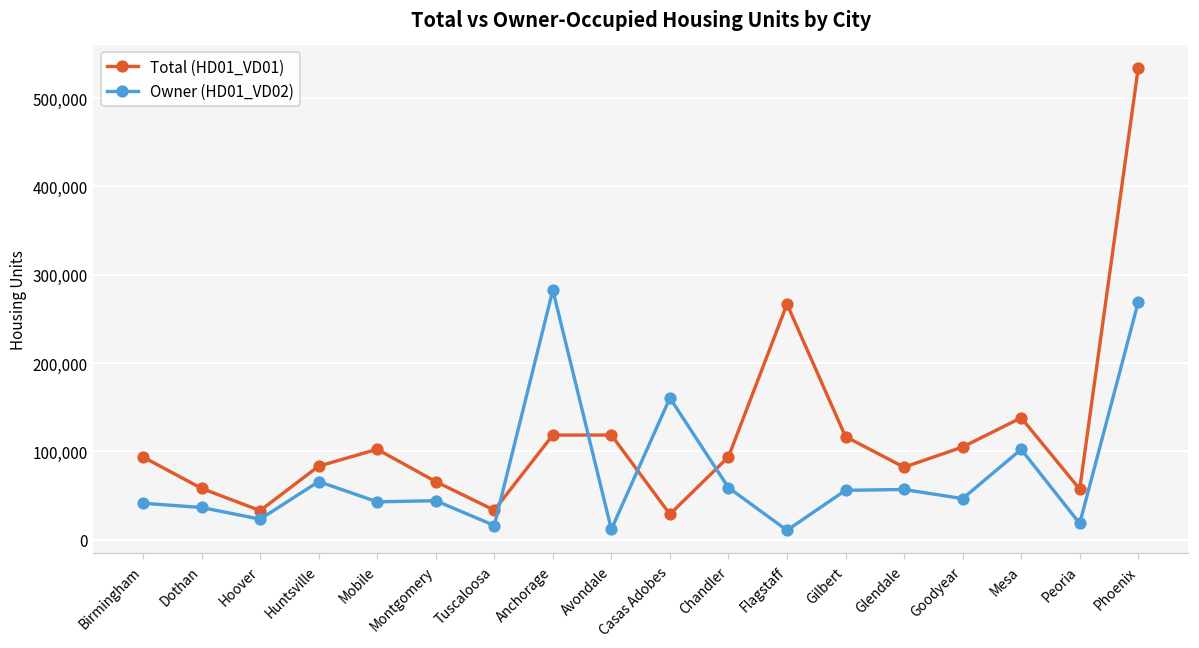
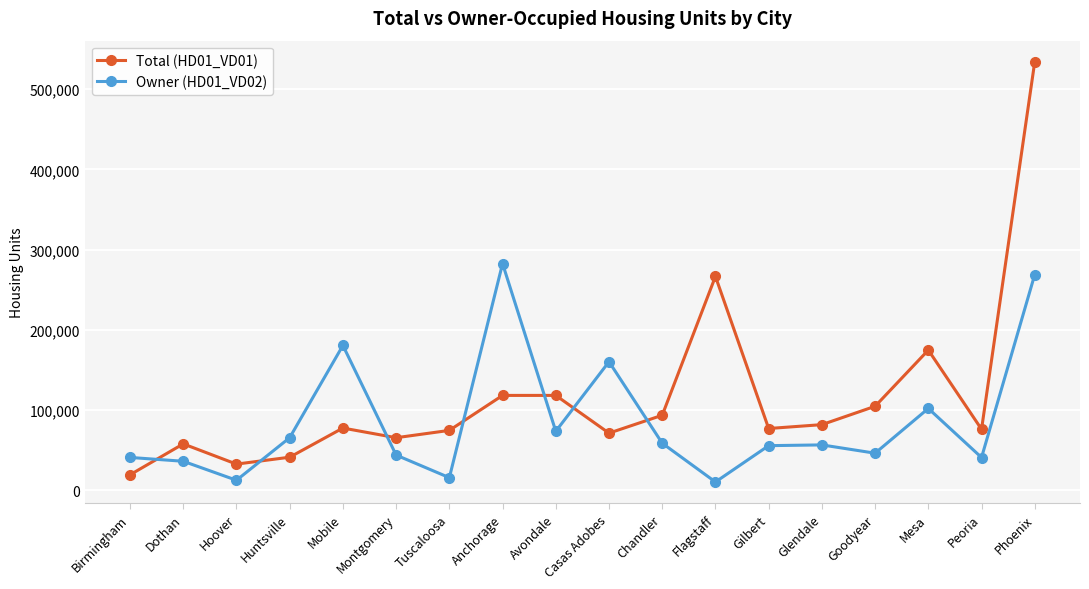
Total (HD01_VD01), Birmingham: 90,000 -> 20,000
Owner (HD01_VD02), Hoover: 20,000 -> 10,000
Total (HD01_VD01), Huntsville: 80,000 -> 40,000
Total (HD01_VD01), Mobile: 100,000 -> 80,000
Owner (HD01_VD02), Mobile: 40,000 -> 180,000
Total (HD01_VD01), Tuscaloosa: 30,000 -> 70,000
Owner (HD01_VD02), Avondale: 10,000 -> 70,000
Total (HD01_VD01), Casas Adobes: 30,000 -> 70,000
Total (HD01_VD01), Gilbert: 120,000 -> 80,000
Total (HD01_VD01), Mesa: 140,000 -> 170,000
Total (HD01_VD01), Peoria: 60,000 -> 80,000
Owner (HD01_VD02), Peoria: 20,000 -> 40,000
